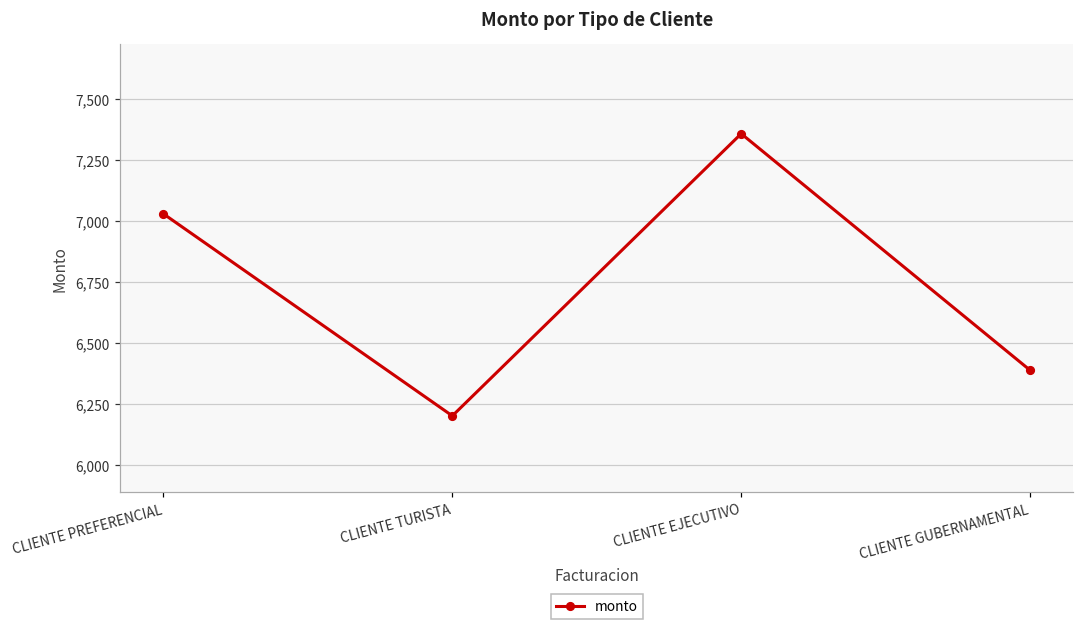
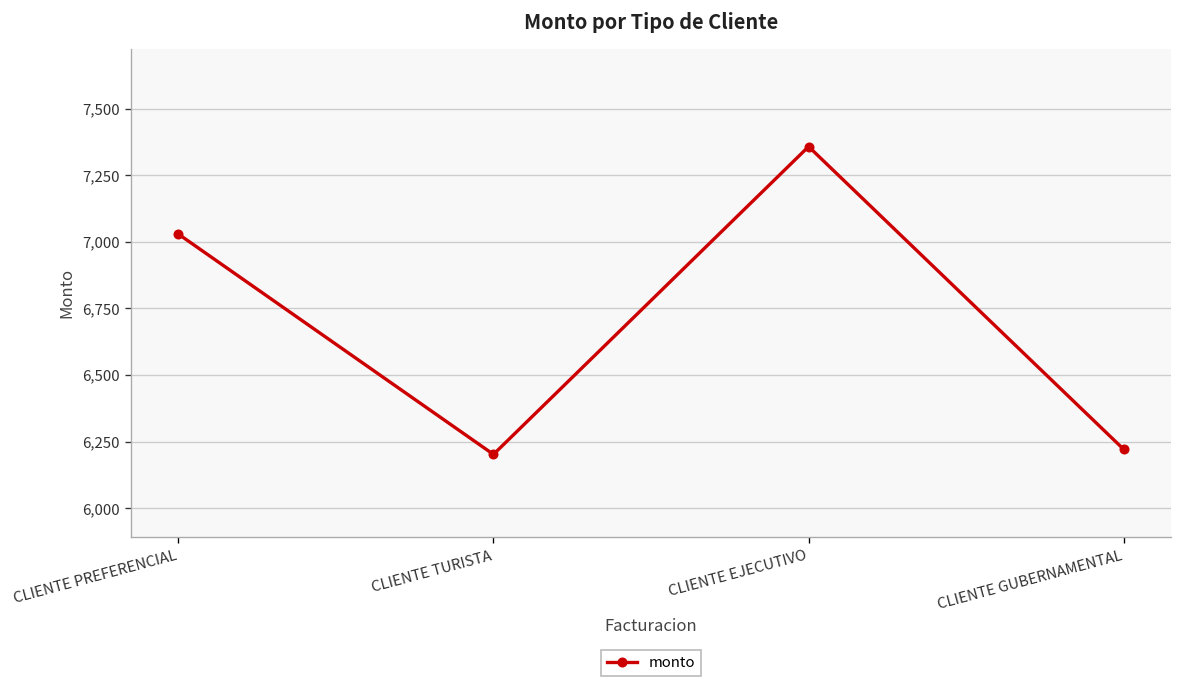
CLIENTE GUBERNAMENTAL: 6,390 -> 6,220
